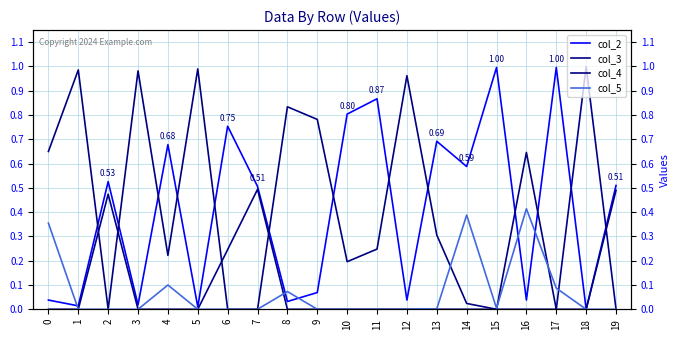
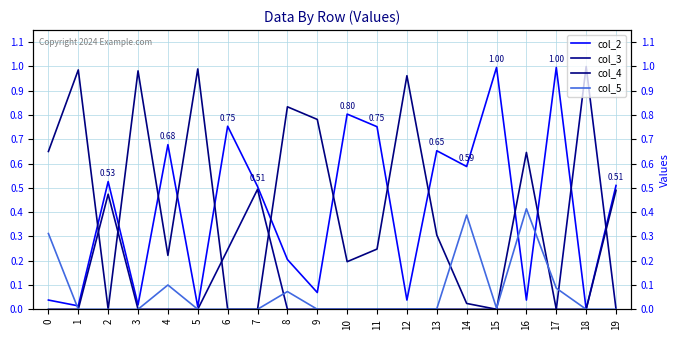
col_5, 0: 0.36 -> 0.31
col_2, 8: 0.03 -> 0.21
col_2, 11: 0.87 -> 0.75
col_2, 13: 0.69 -> 0.65
